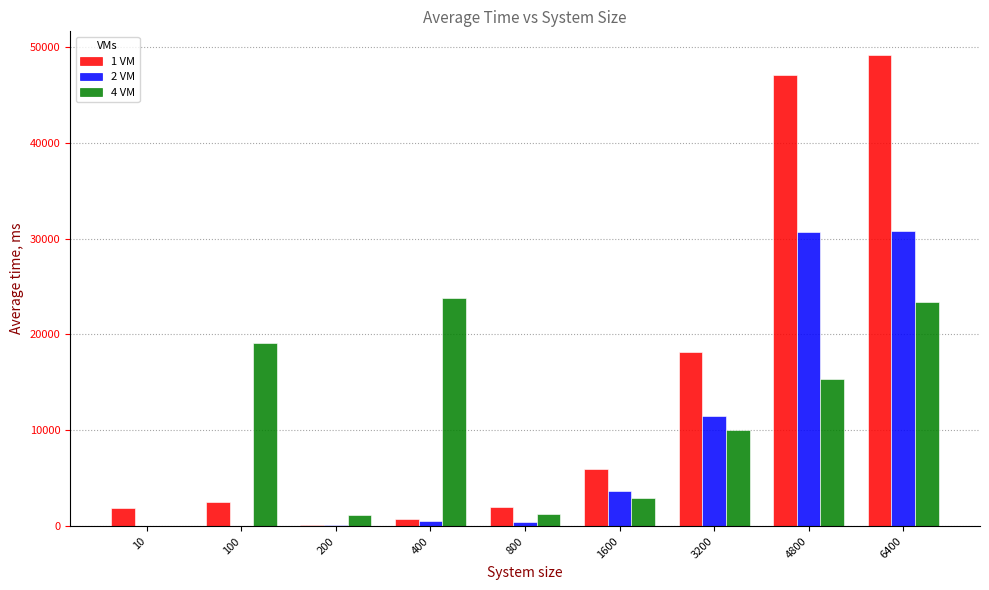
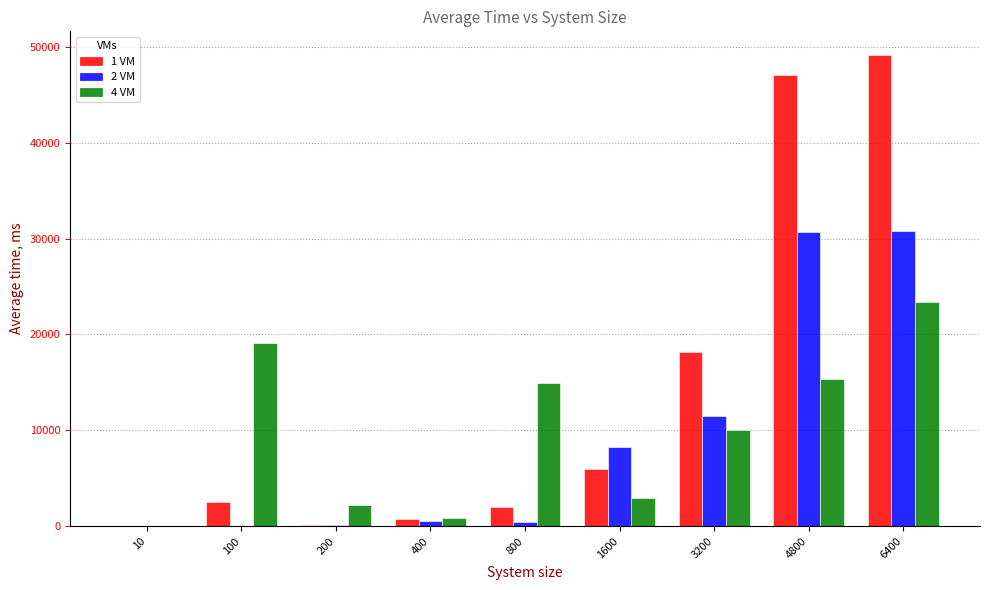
1 VM, 10: 2000 -> 0
4 VM, 200: 1000 -> 2000
4 VM, 400: 24000 -> 1000
4 VM, 800: 1000 -> 15000
2 VM, 1600: 4000 -> 8000
